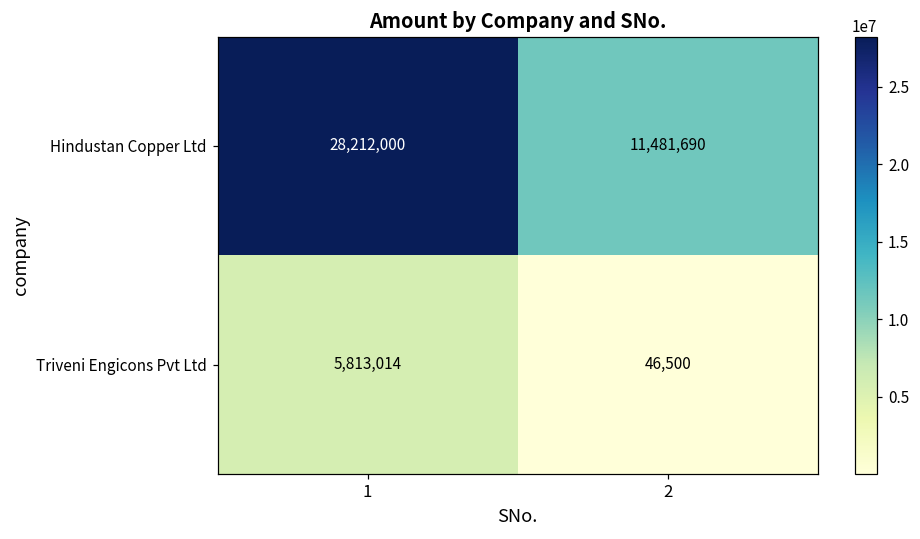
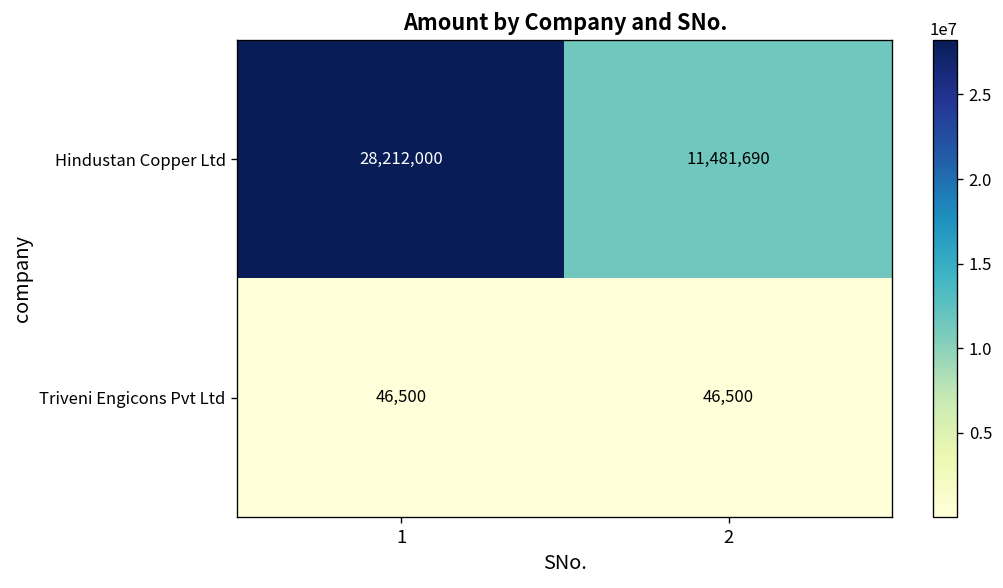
Triveni Engicons Pvt Ltd, 1: 5,813,014 -> 46,500
